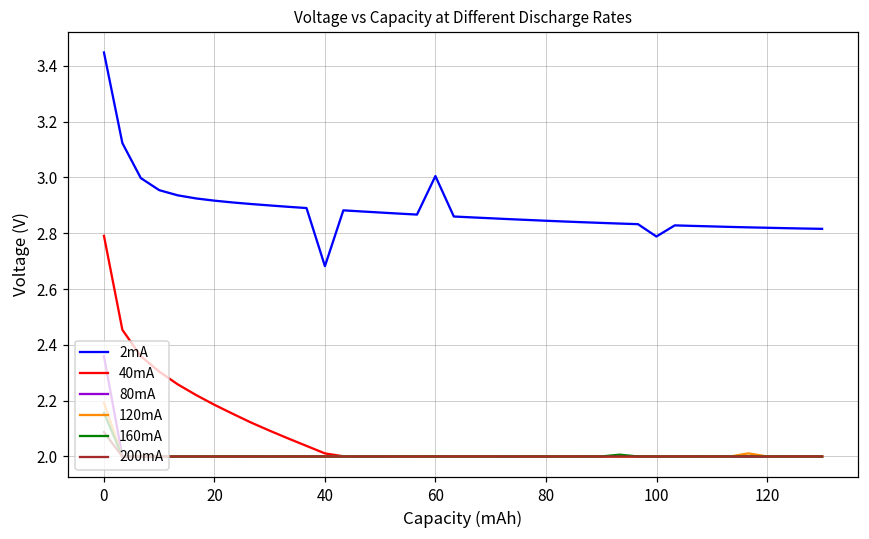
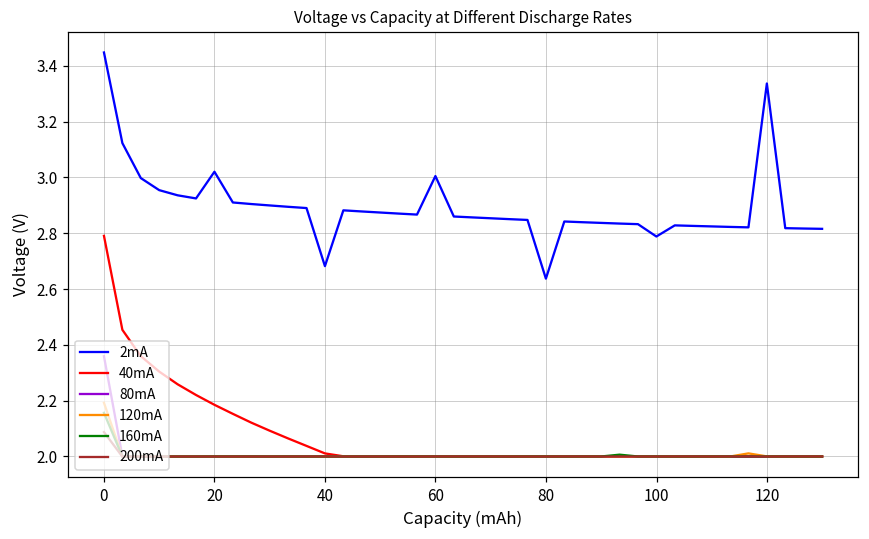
2mA, 20: 2.92 -> 3.02
2mA, 80: 2.84 -> 2.64
2mA, 120: 2.82 -> 3.34
